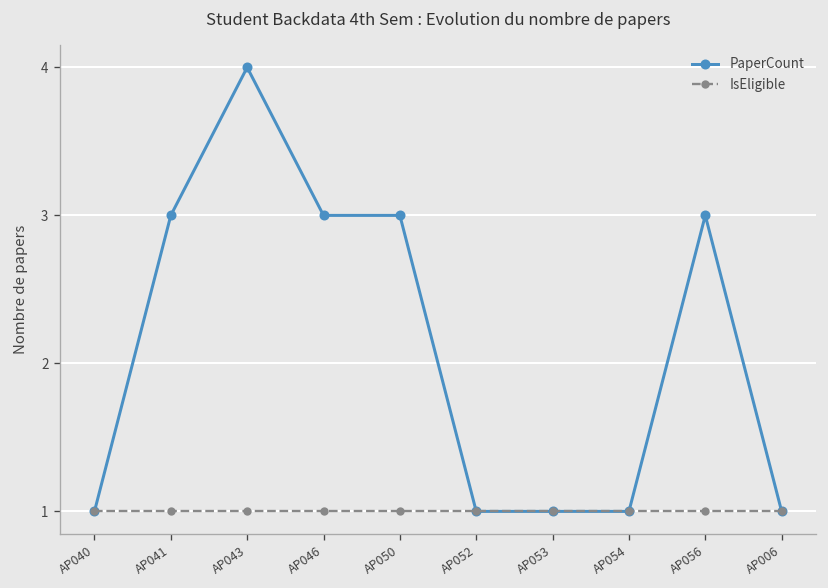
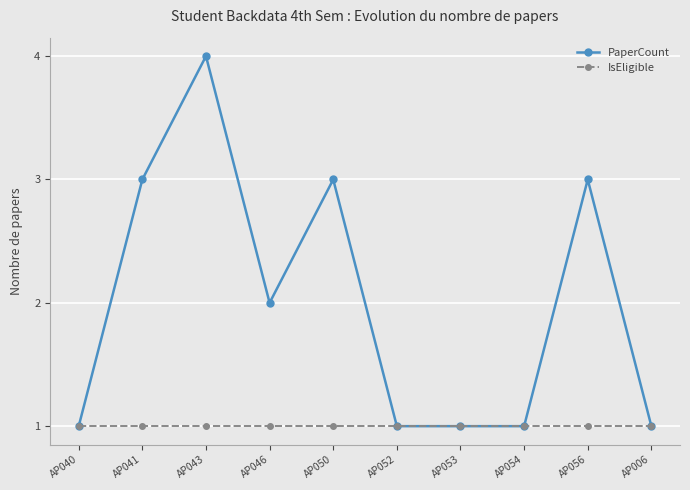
PaperCount, AP046: 3 -> 2
